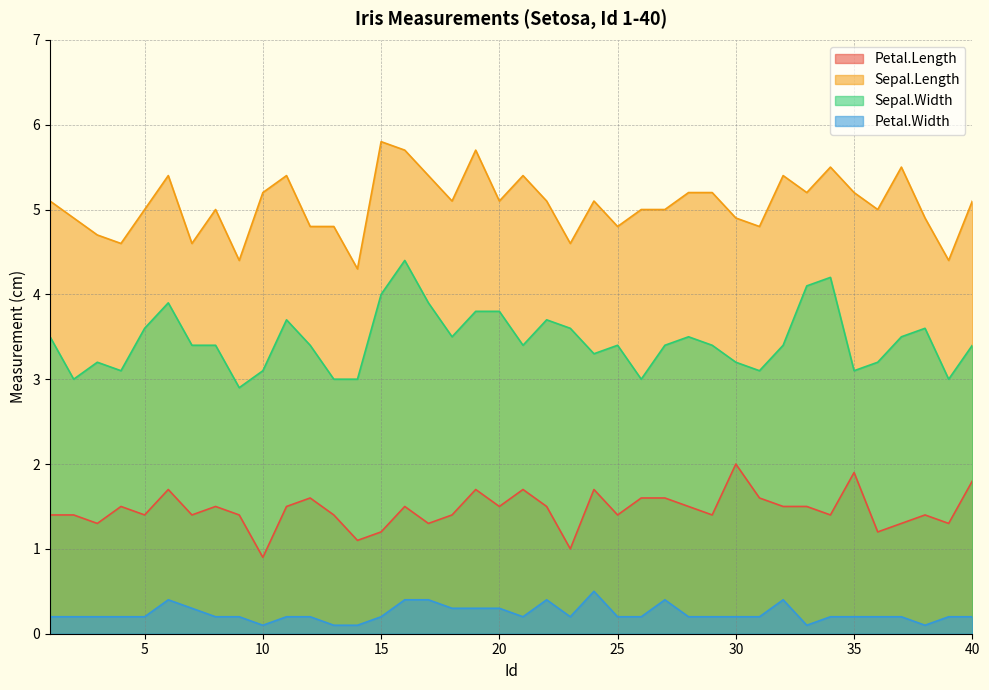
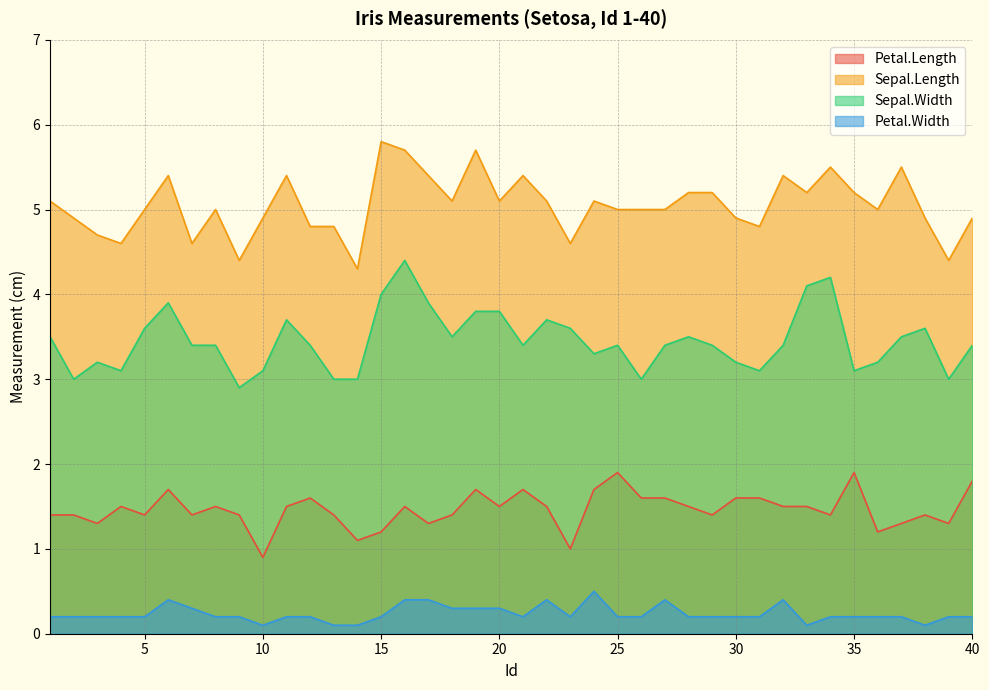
Sepal.Length, 10: 5.2 -> 4.9
Petal.Length, 25: 1.4 -> 1.9
Sepal.Length, 25: 4.8 -> 5.0
Petal.Length, 30: 2.0 -> 1.6
Sepal.Length, 40: 5.1 -> 4.9
